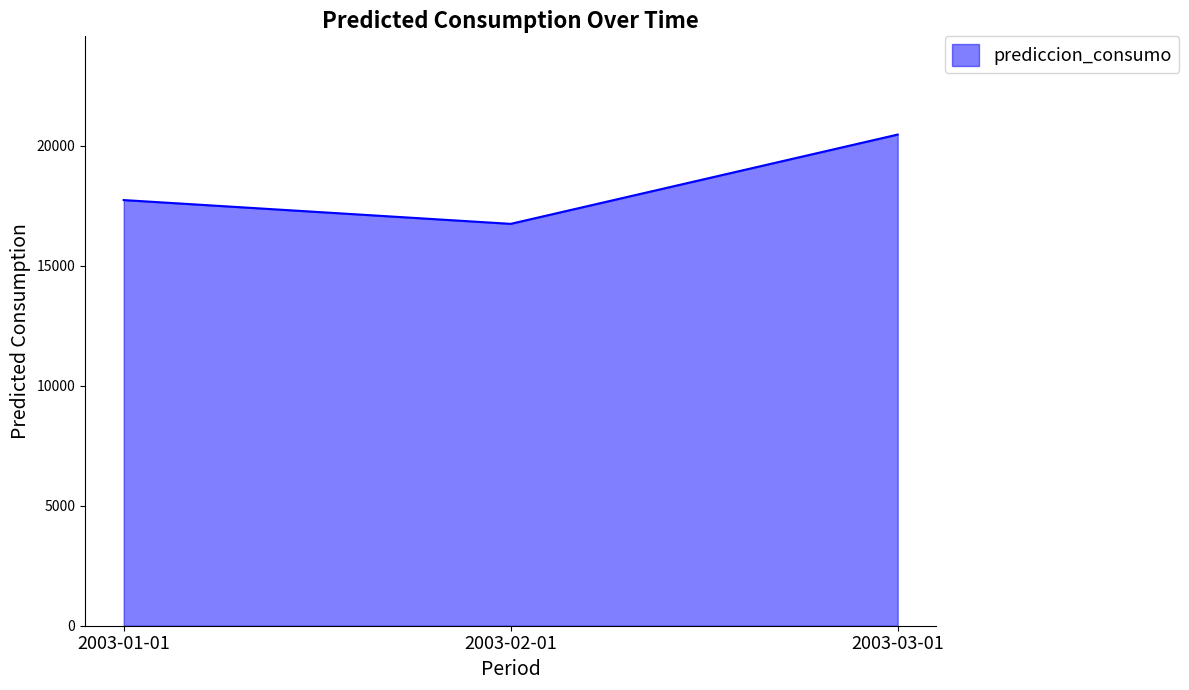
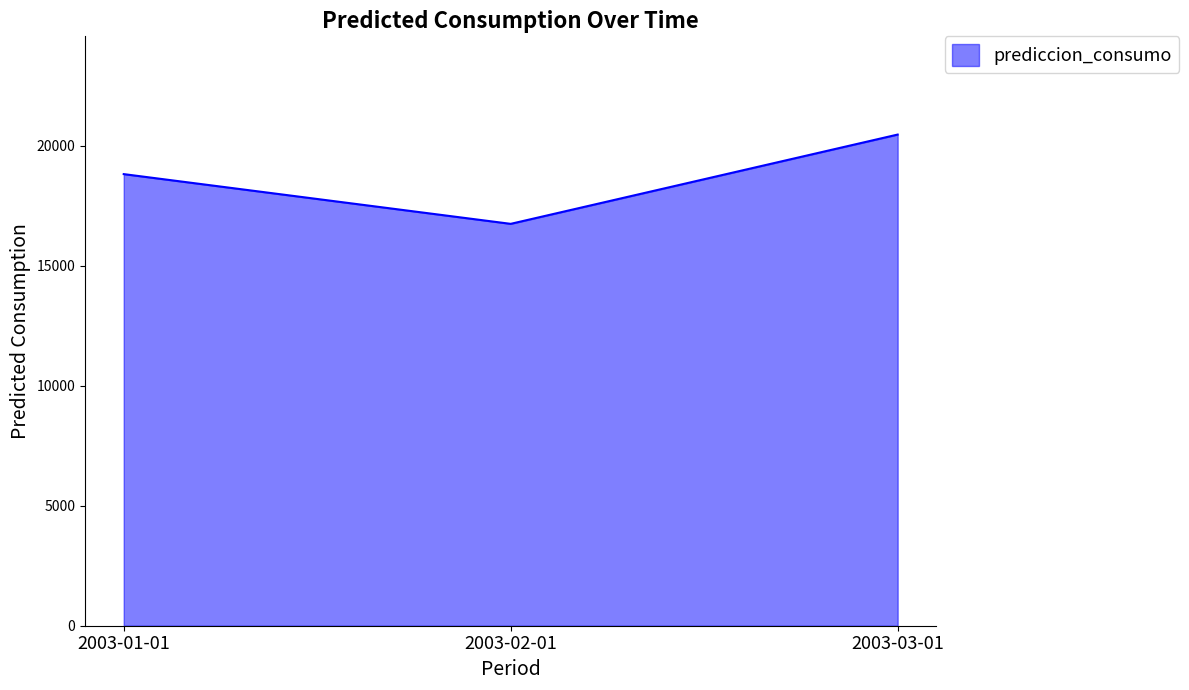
2003-01-01: 17700 -> 18800
